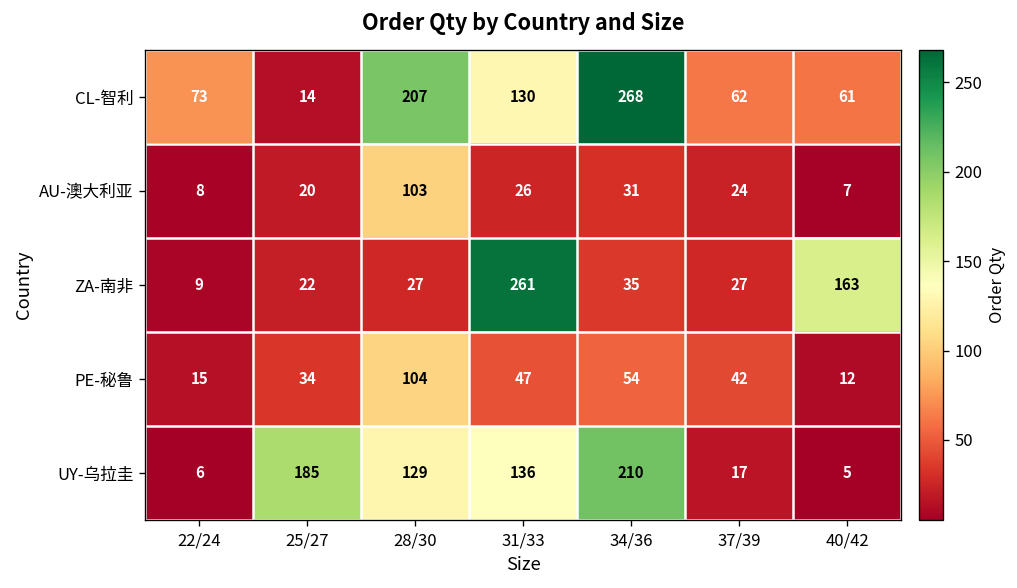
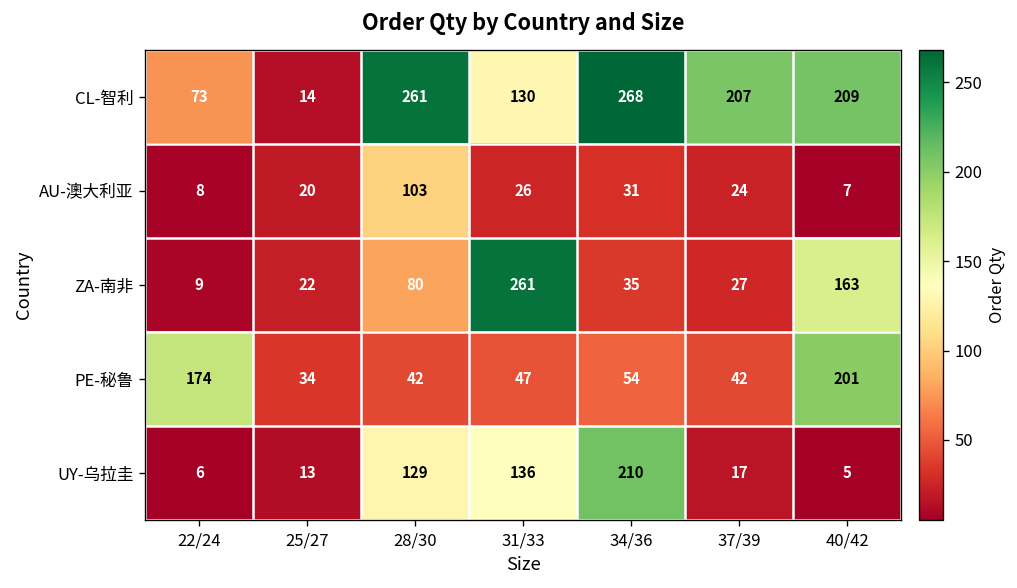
CL-智利, 28/30: 207 -> 261
CL-智利, 37/39: 62 -> 207
CL-智利, 40/42: 61 -> 209
ZA-南非, 28/30: 27 -> 80
PE-秘鲁, 22/24: 15 -> 174
PE-秘鲁, 28/30: 104 -> 42
PE-秘鲁, 40/42: 12 -> 201
UY-乌拉圭, 25/27: 185 -> 13
